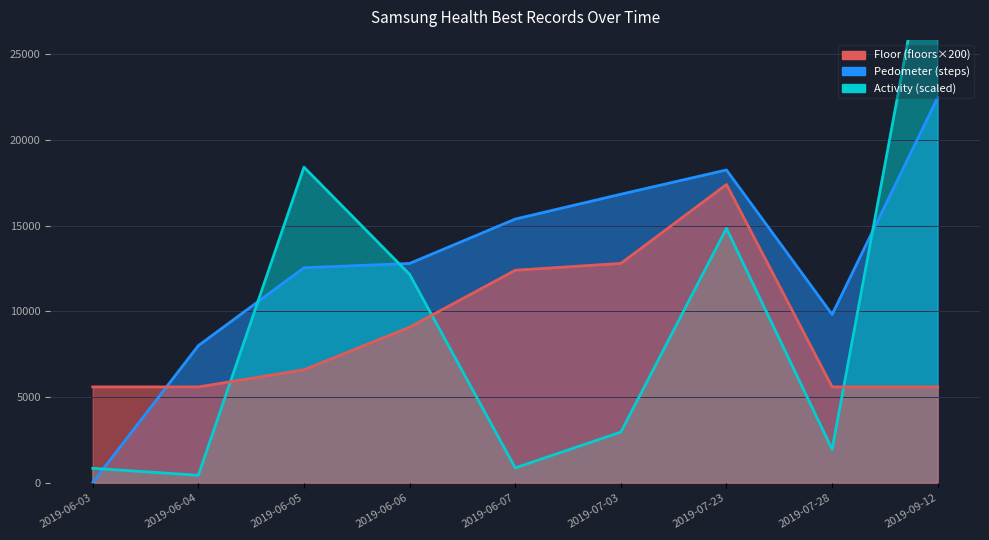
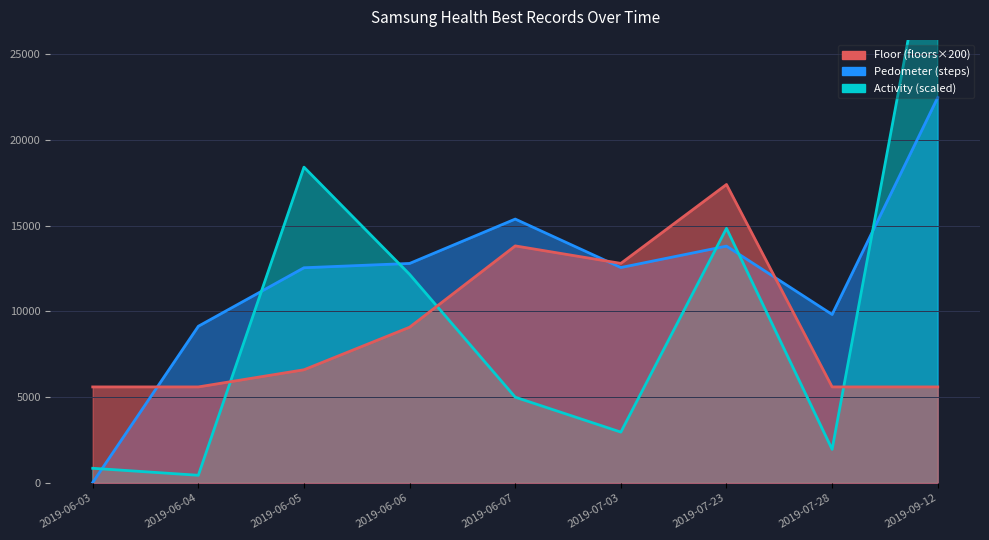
Pedometer (steps), 2019-06-04: 8000 -> 9100
Activity (scaled), 2019-06-07: 900 -> 5000
Floor (floors×200), 2019-06-07: 12400 -> 13800
Pedometer (steps), 2019-07-03: 16800 -> 12600
Pedometer (steps), 2019-07-23: 18200 -> 13800
